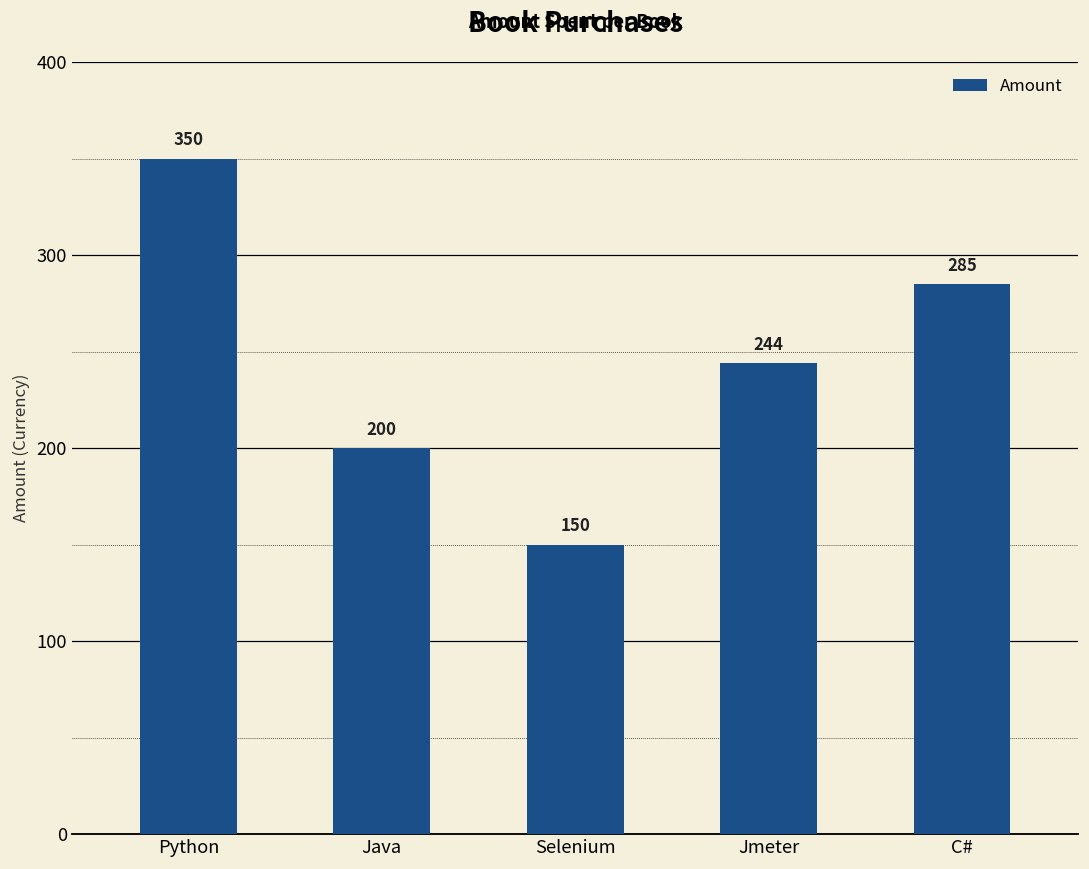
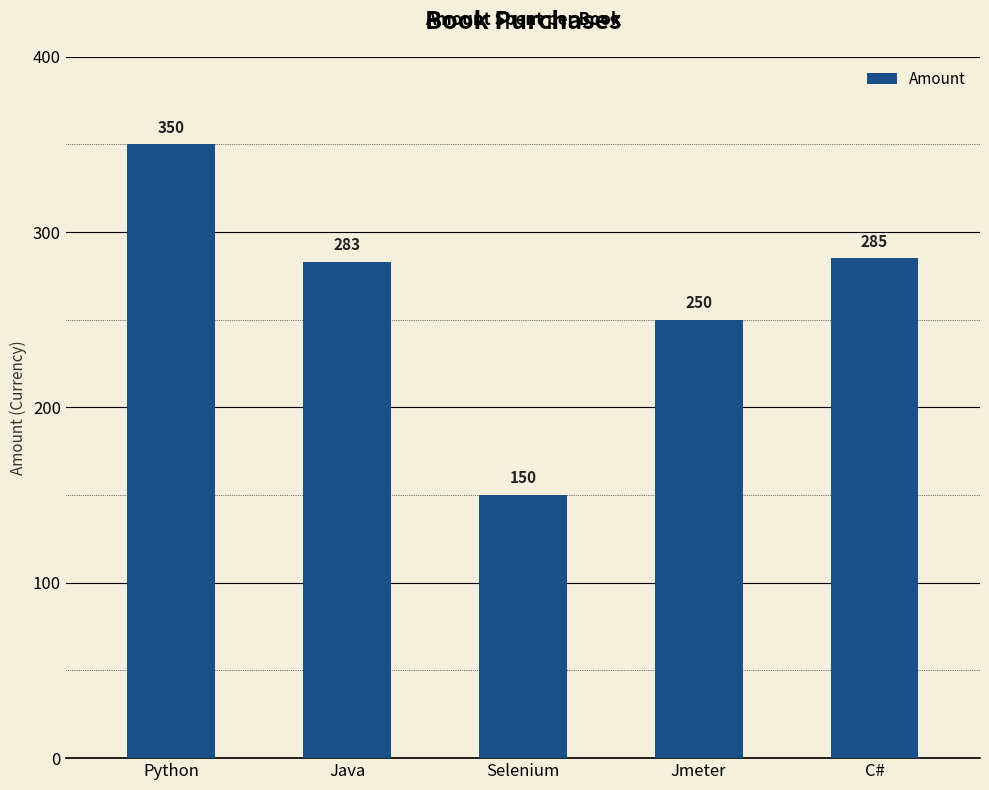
Java: 200 -> 283
Jmeter: 244 -> 250
